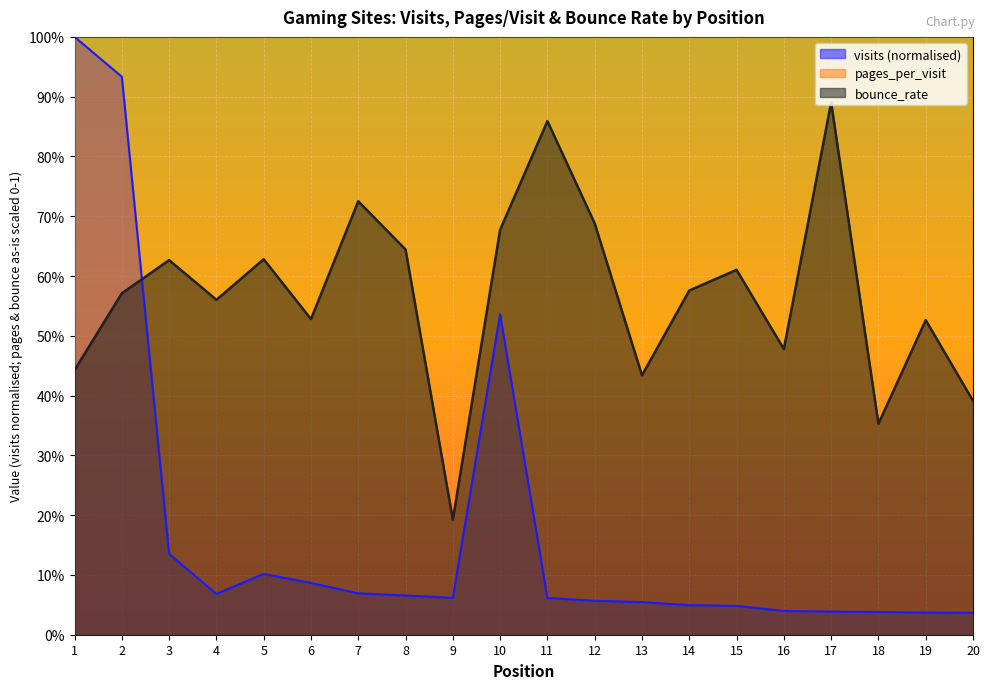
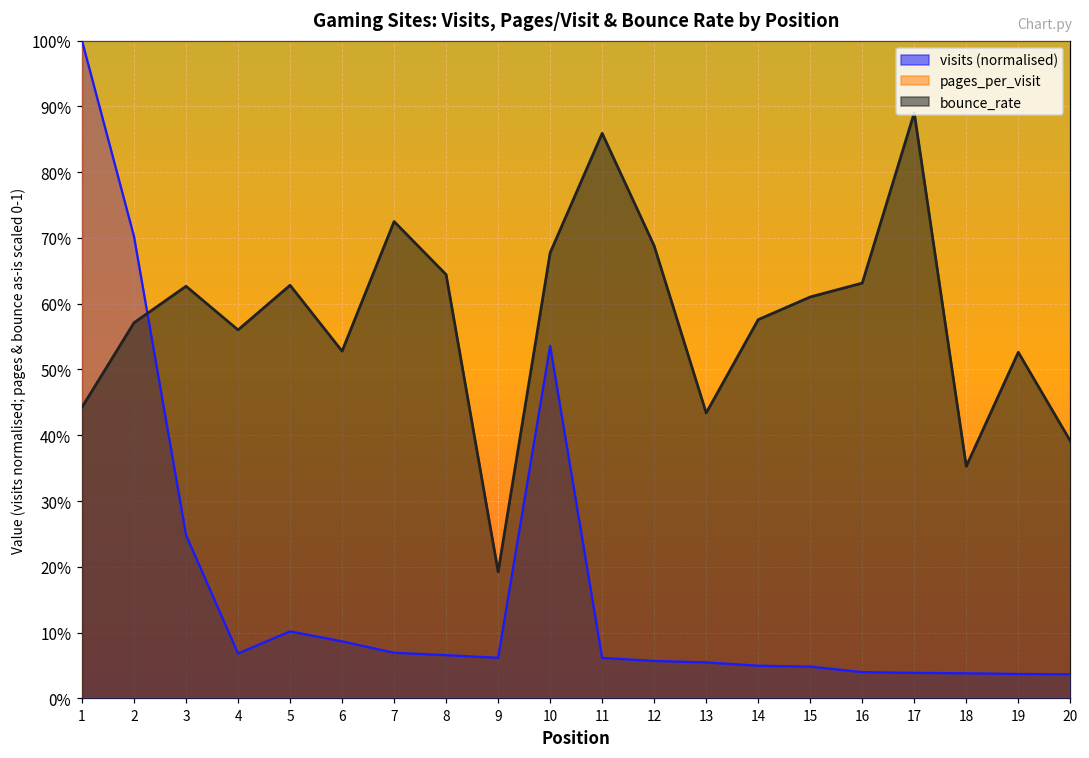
visits (normalised), 2: 93% -> 70%
visits (normalised), 3: 14% -> 25%
bounce_rate, 16: 48% -> 63%
